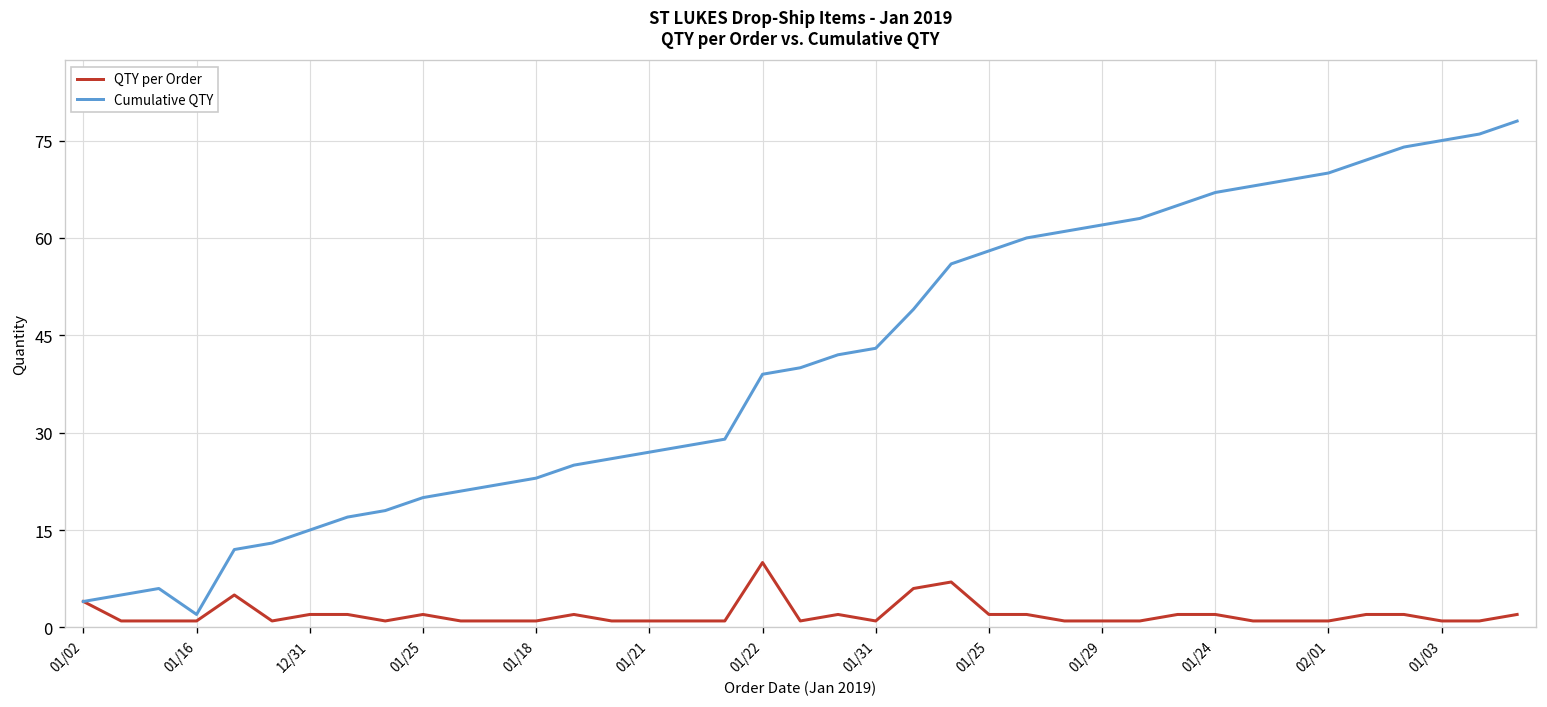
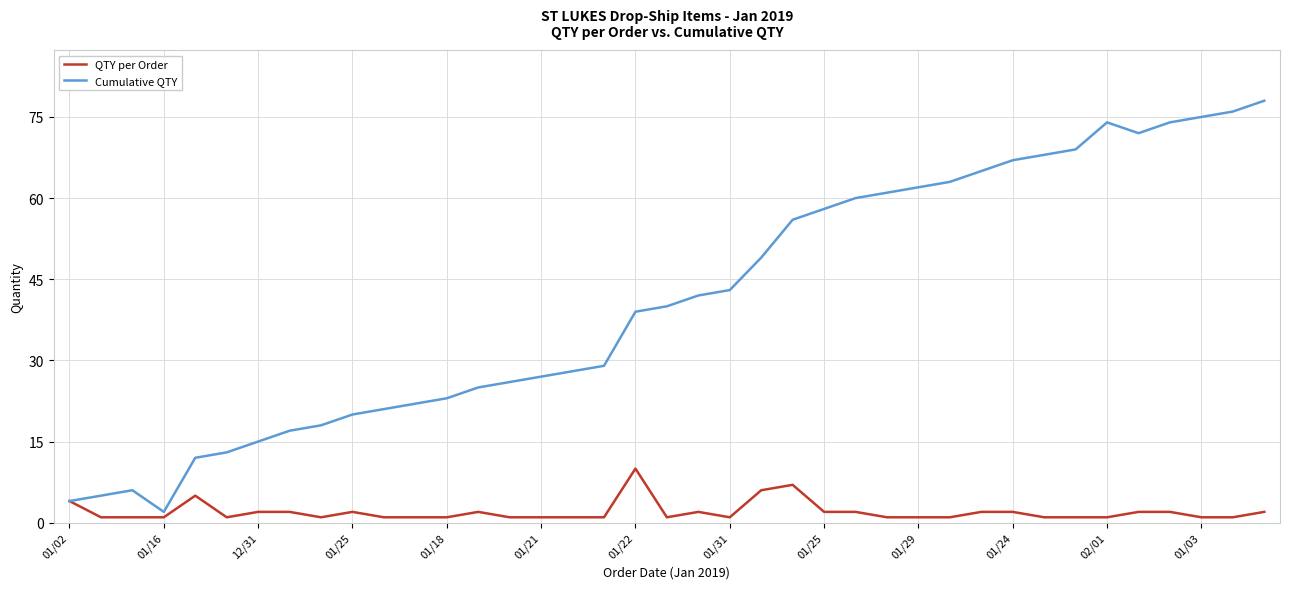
Cumulative QTY, 02/01: 70 -> 74
